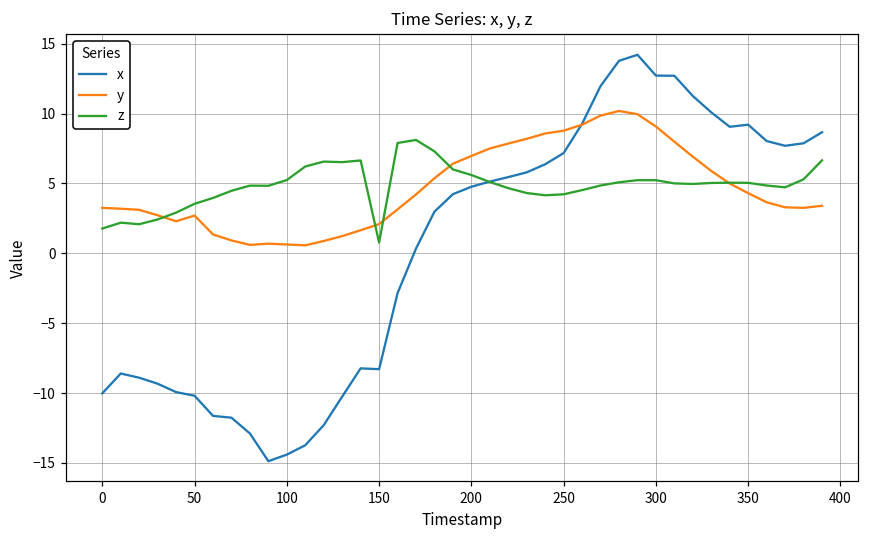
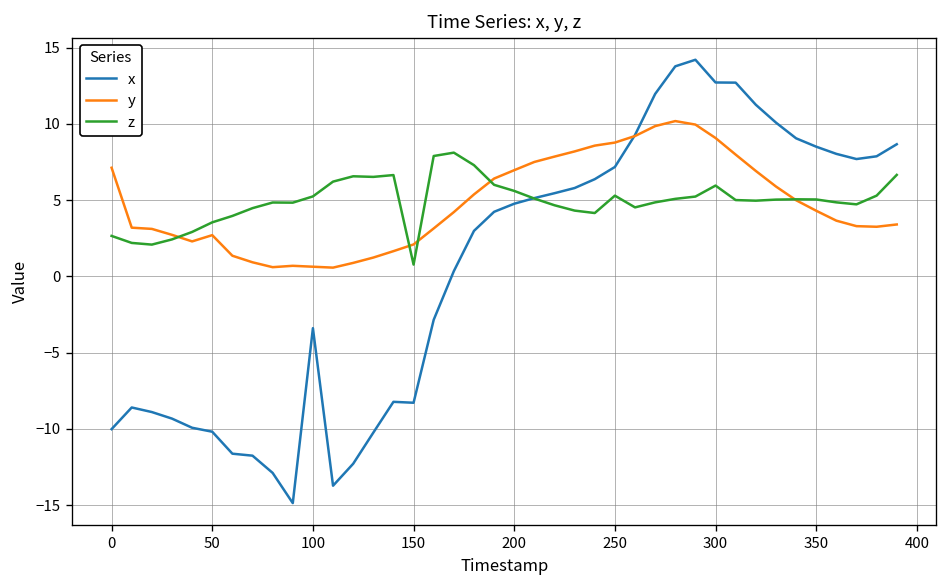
y, 0: 3.3 -> 7.1
z, 0: 1.8 -> 2.7
x, 100: -14.4 -> -3.4
z, 250: 4.2 -> 5.3
z, 300: 5.2 -> 6.0
x, 350: 9.2 -> 8.5
